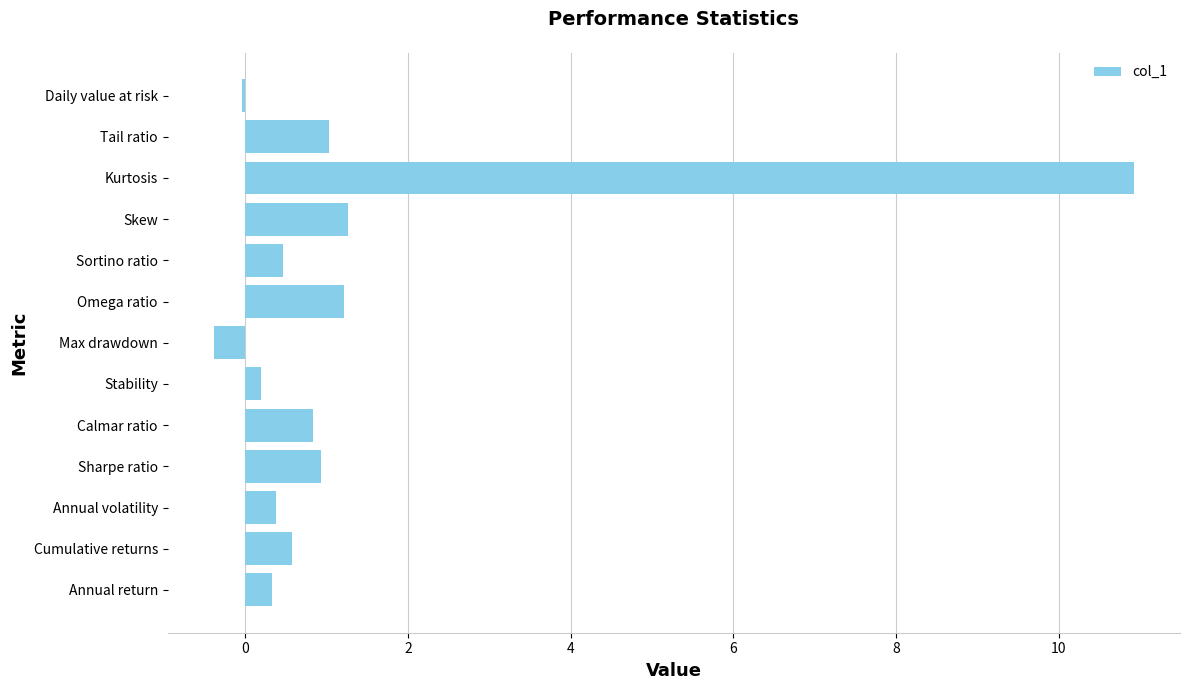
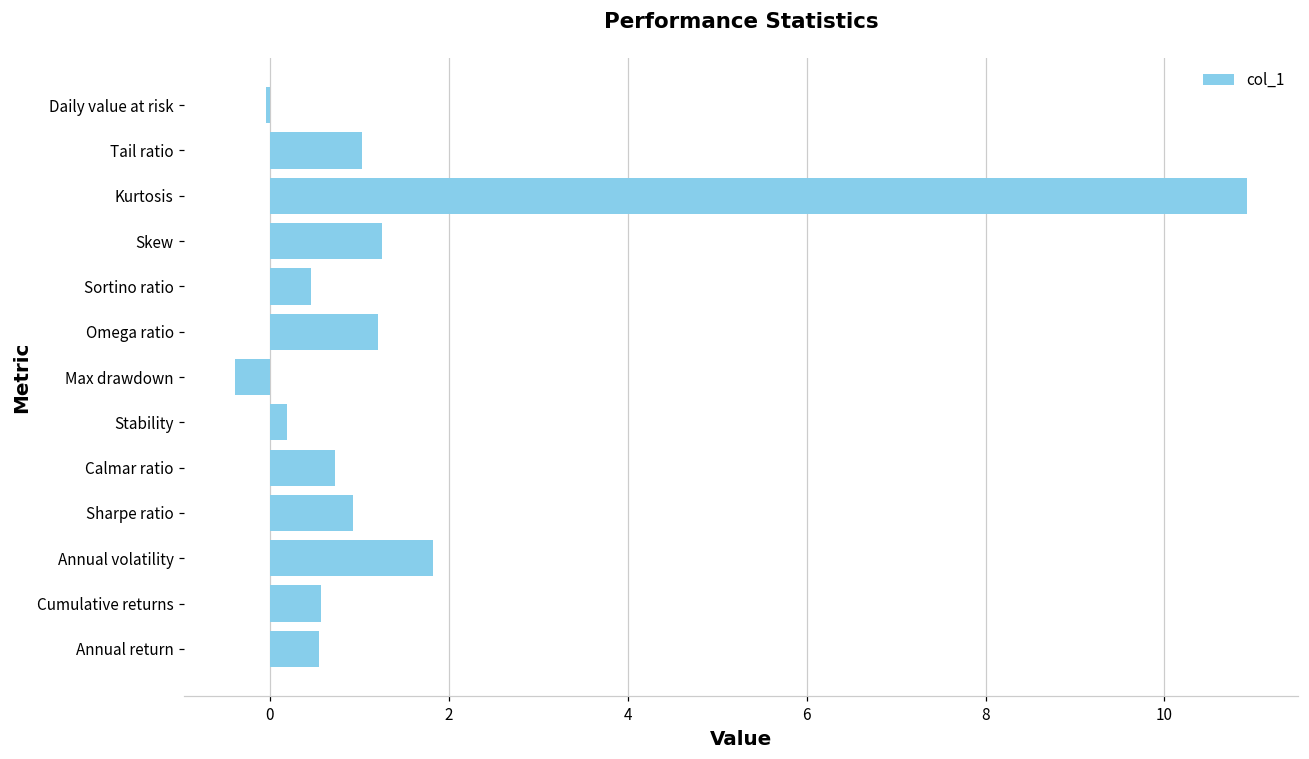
Calmar ratio: 0.8 -> 0.7
Annual volatility: 0.4 -> 1.8
Annual return: 0.3 -> 0.6
